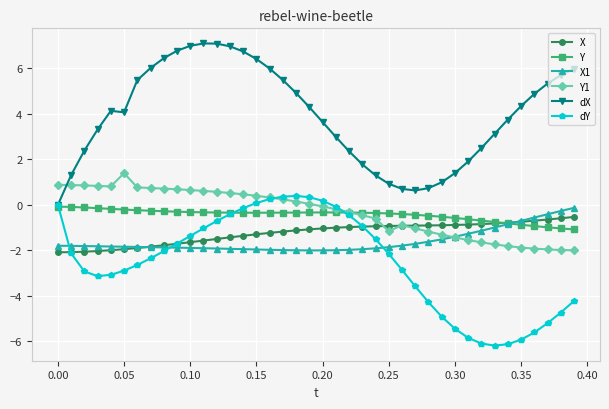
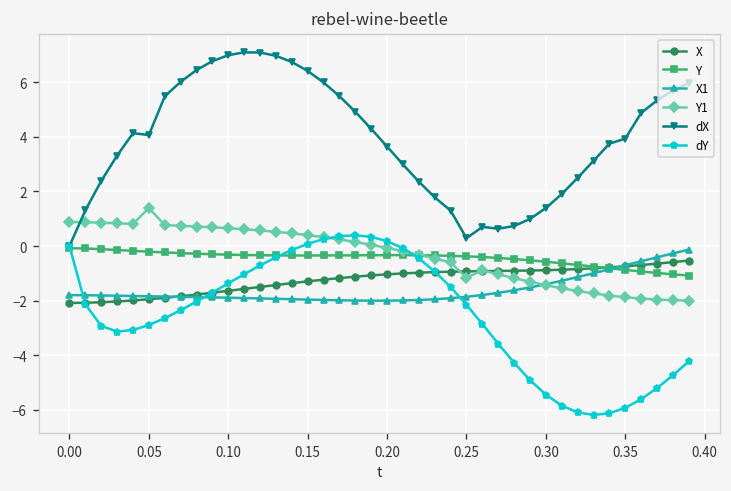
dX, 0.25: 0.9 -> 0.3
dX, 0.35: 4.3 -> 3.9
